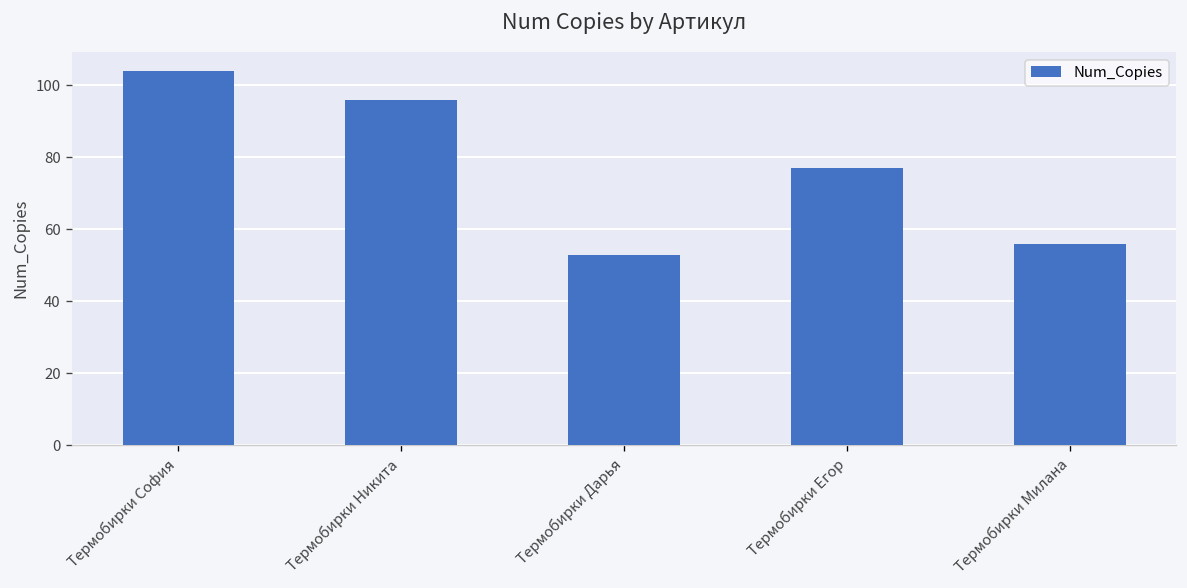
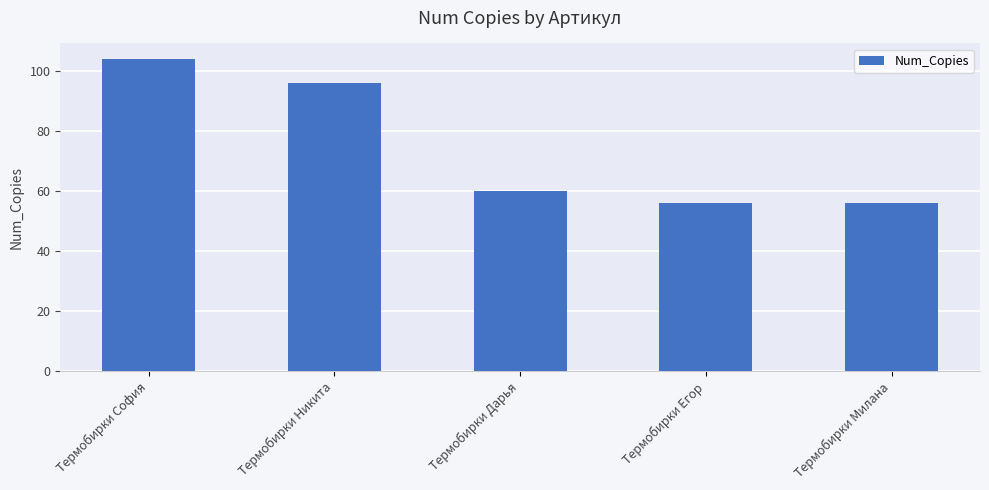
Термобирки Дарья: 53 -> 60
Термобирки Егор: 77 -> 56
